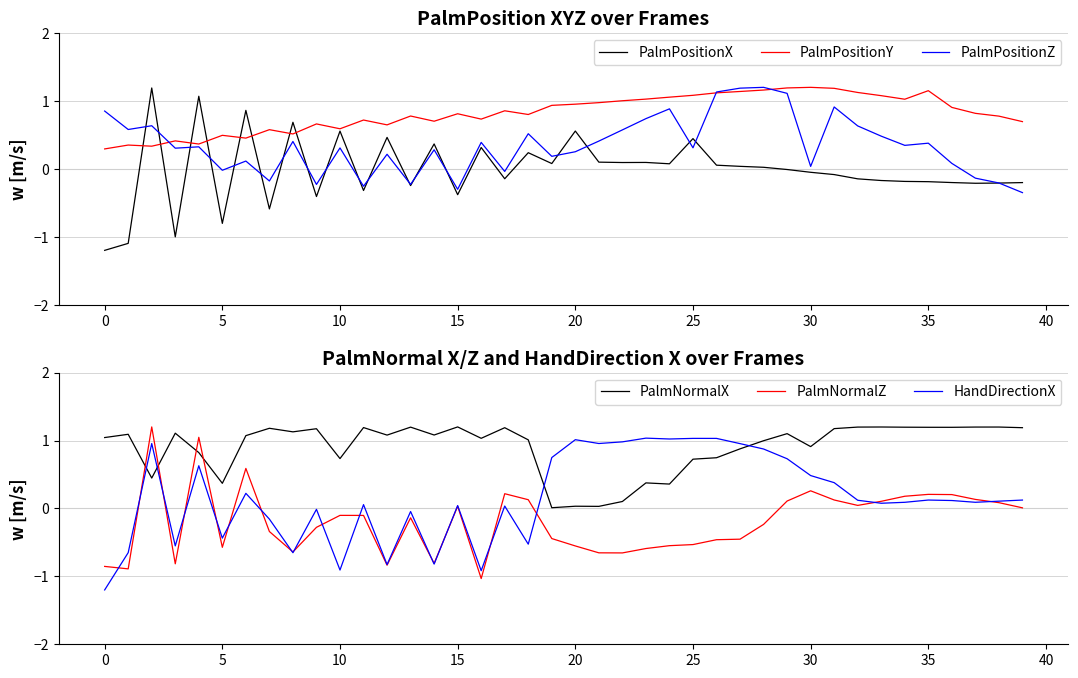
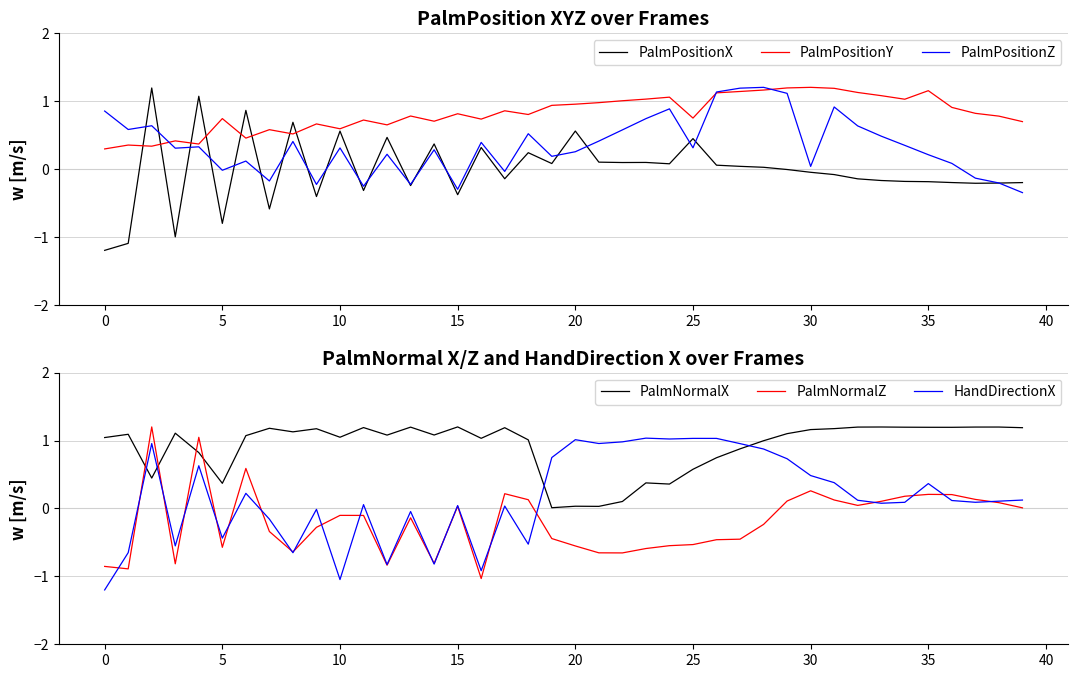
PalmPosition XYZ over Frames, PalmPositionY, 5: 0.5 -> 0.7
PalmPosition XYZ over Frames, PalmPositionY, 25: 1.1 -> 0.7
PalmPosition XYZ over Frames, PalmPositionZ, 35: 0.4 -> 0.2
PalmNormal X/Z and HandDirection X over Frames, PalmNormalX, 10: 0.7 -> 1.0
PalmNormal X/Z and HandDirection X over Frames, HandDirectionX, 10: -0.9 -> -1.0
PalmNormal X/Z and HandDirection X over Frames, PalmNormalX, 25: 0.7 -> 0.6
PalmNormal X/Z and HandDirection X over Frames, PalmNormalX, 30: 0.9 -> 1.2
PalmNormal X/Z and HandDirection X over Frames, HandDirectionX, 35: 0.1 -> 0.4
